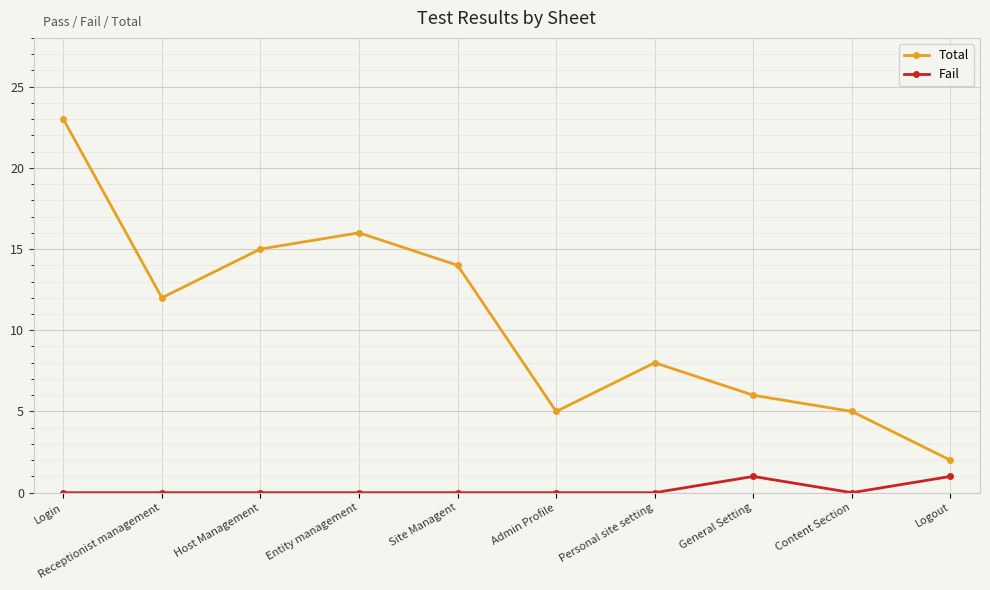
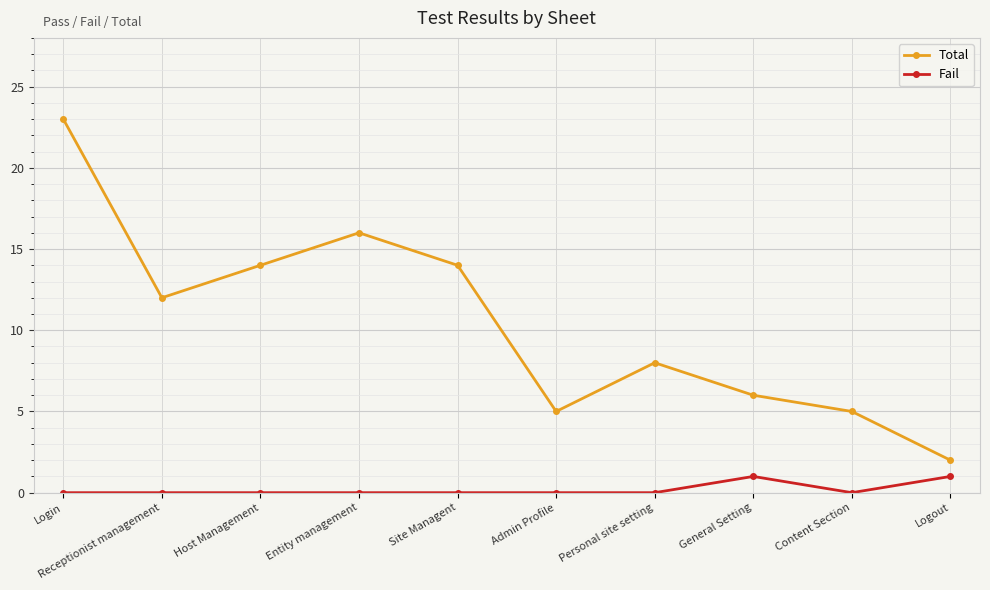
Total, Host Management: 15 -> 14
